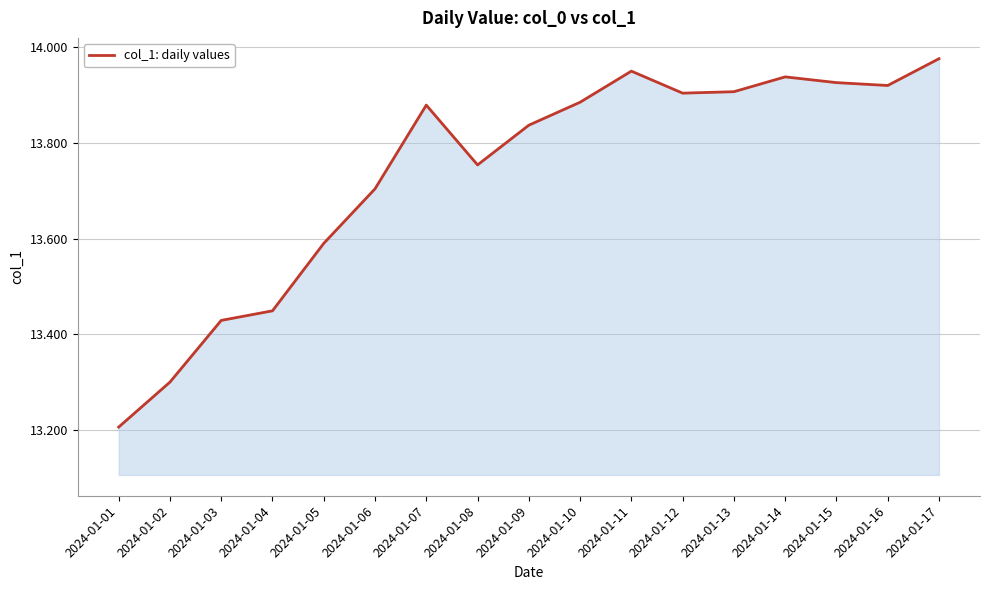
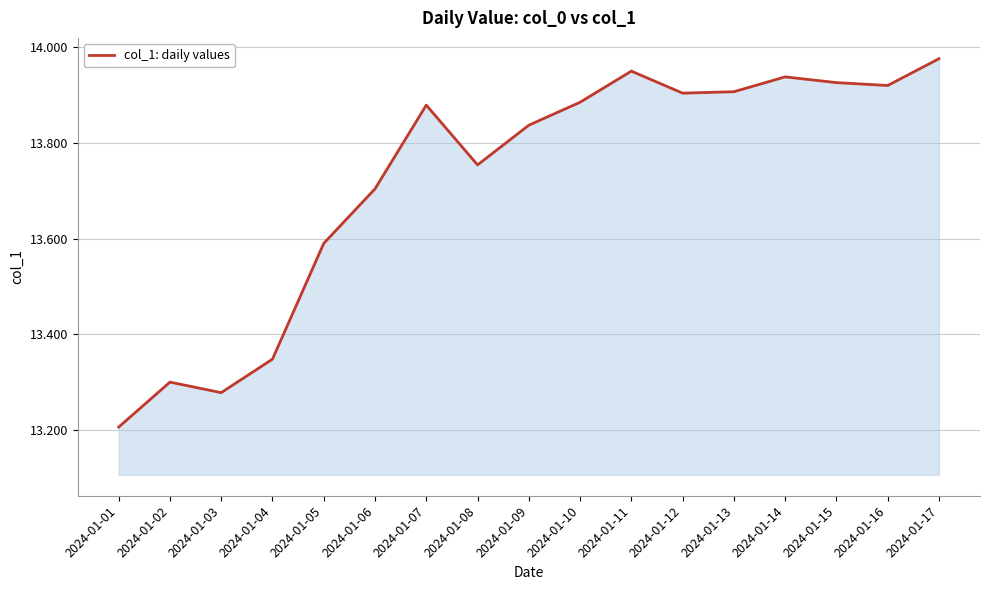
2024-01-03: 13.43 -> 13.28
2024-01-04: 13.45 -> 13.35
